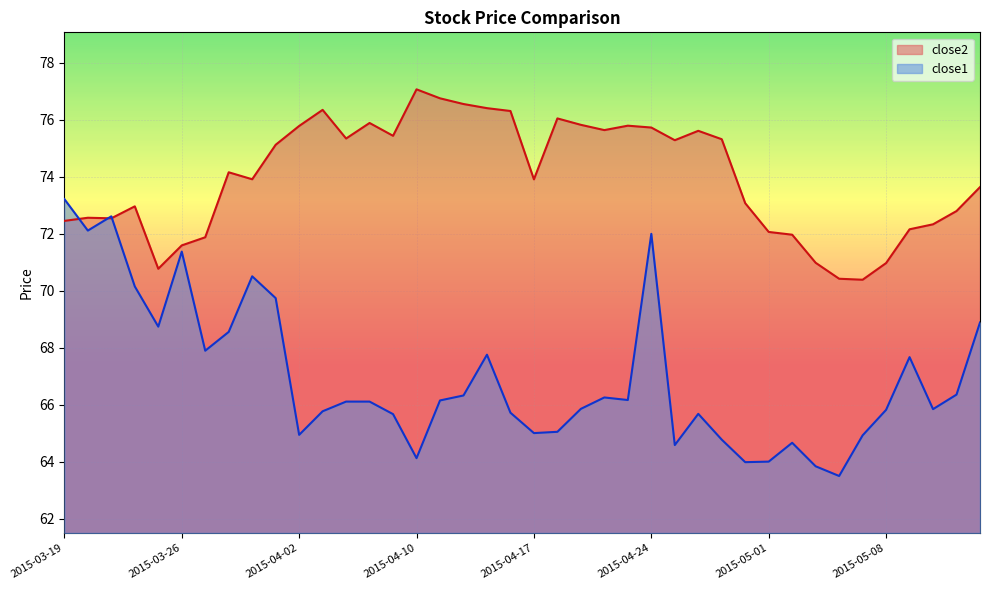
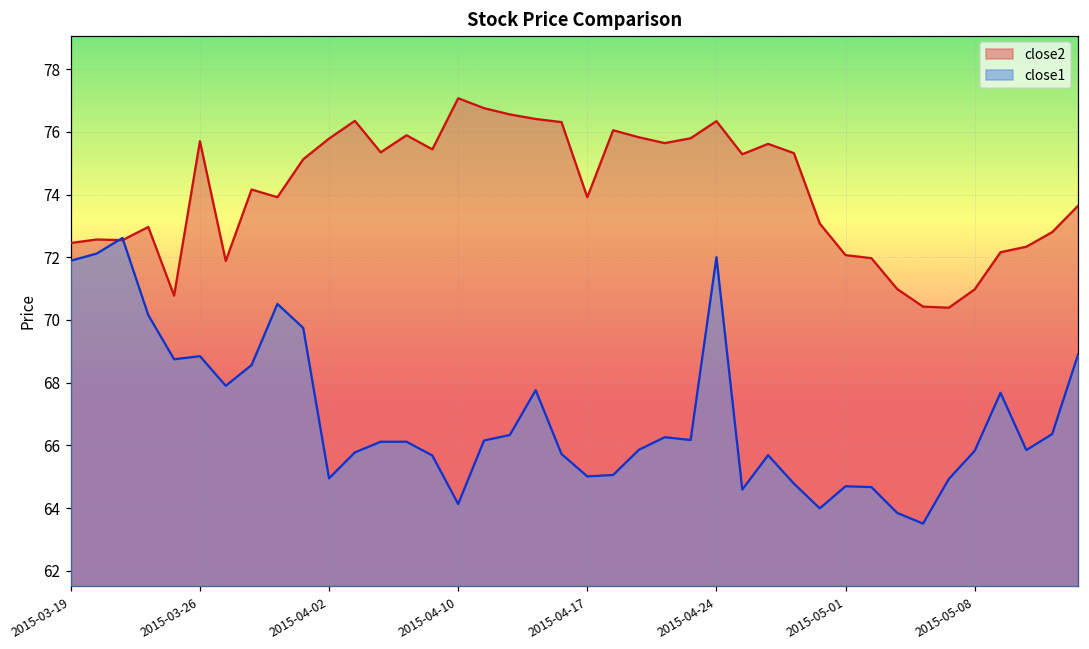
close1, 2015-03-19: 73.2 -> 71.9
close2, 2015-03-26: 71.6 -> 75.7
close1, 2015-03-26: 71.4 -> 68.8
close2, 2015-04-24: 75.7 -> 76.3
close1, 2015-05-01: 64.0 -> 64.7
